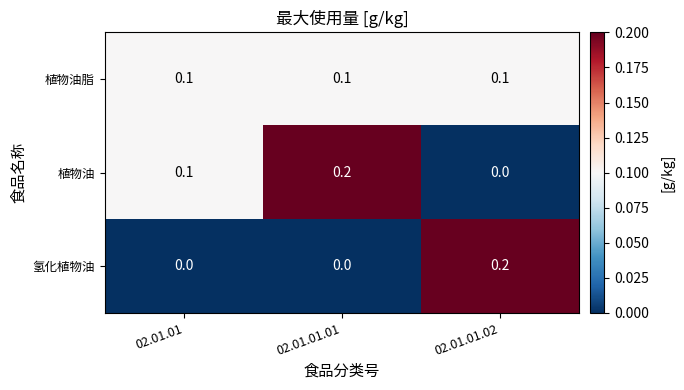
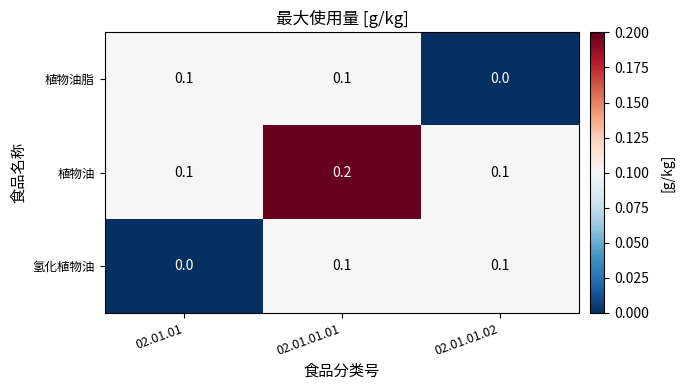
植物油脂, 02.01.01.02: 0.1 -> 0.0
植物油, 02.01.01.02: 0.0 -> 0.1
氢化植物油, 02.01.01.01: 0.0 -> 0.1
氢化植物油, 02.01.01.02: 0.2 -> 0.1
